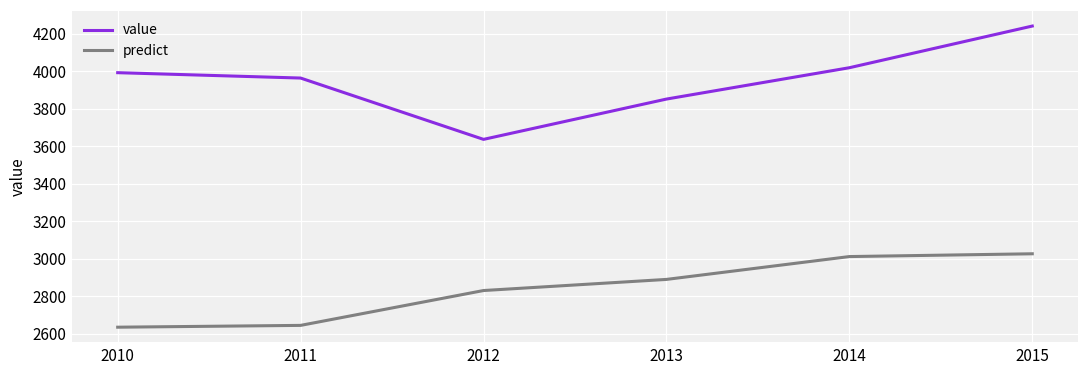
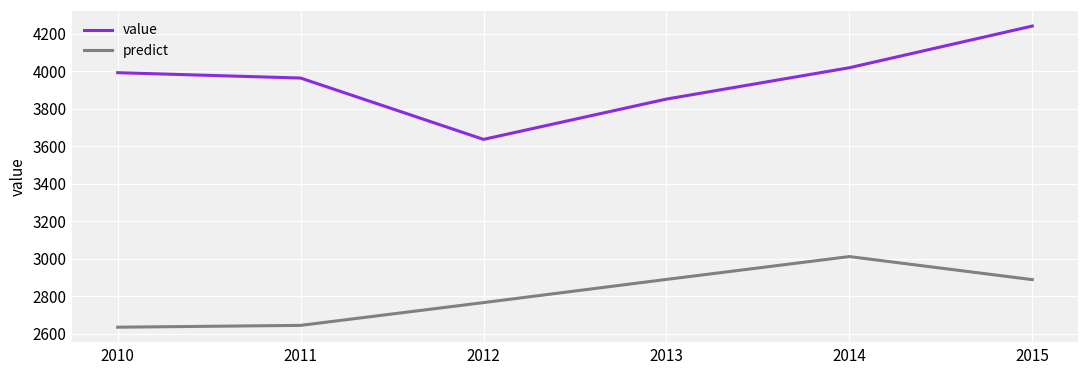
predict, 2012: 2830 -> 2770
predict, 2015: 3030 -> 2890
